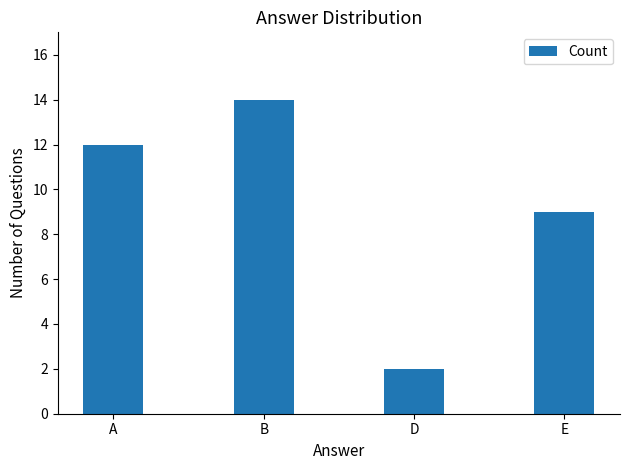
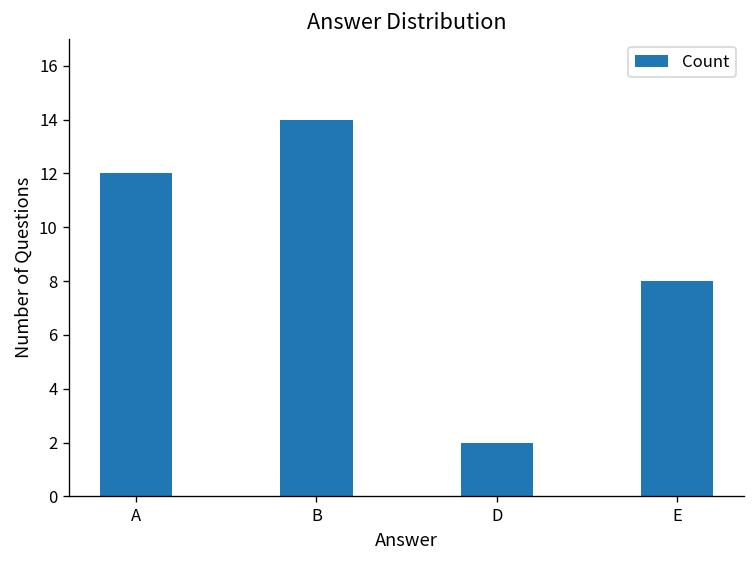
E: 9 -> 8
